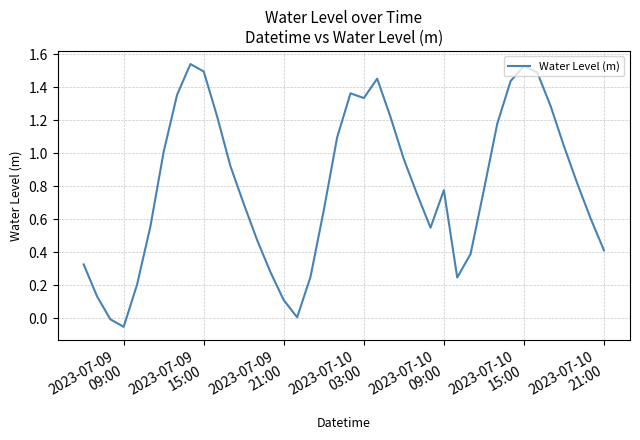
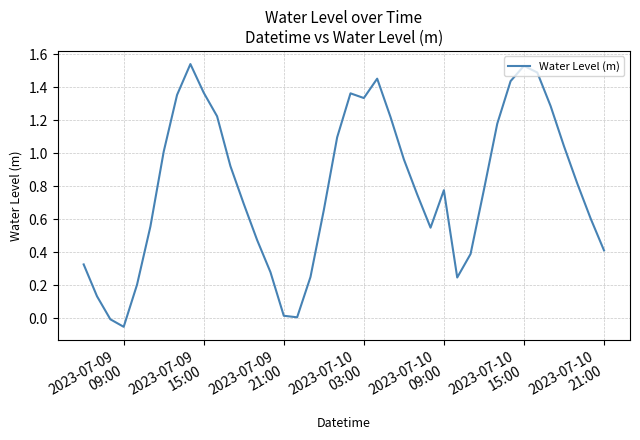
2023-07-09 15:00: 1.50 -> 1.37
2023-07-09 21:00: 0.11 -> 0.01
